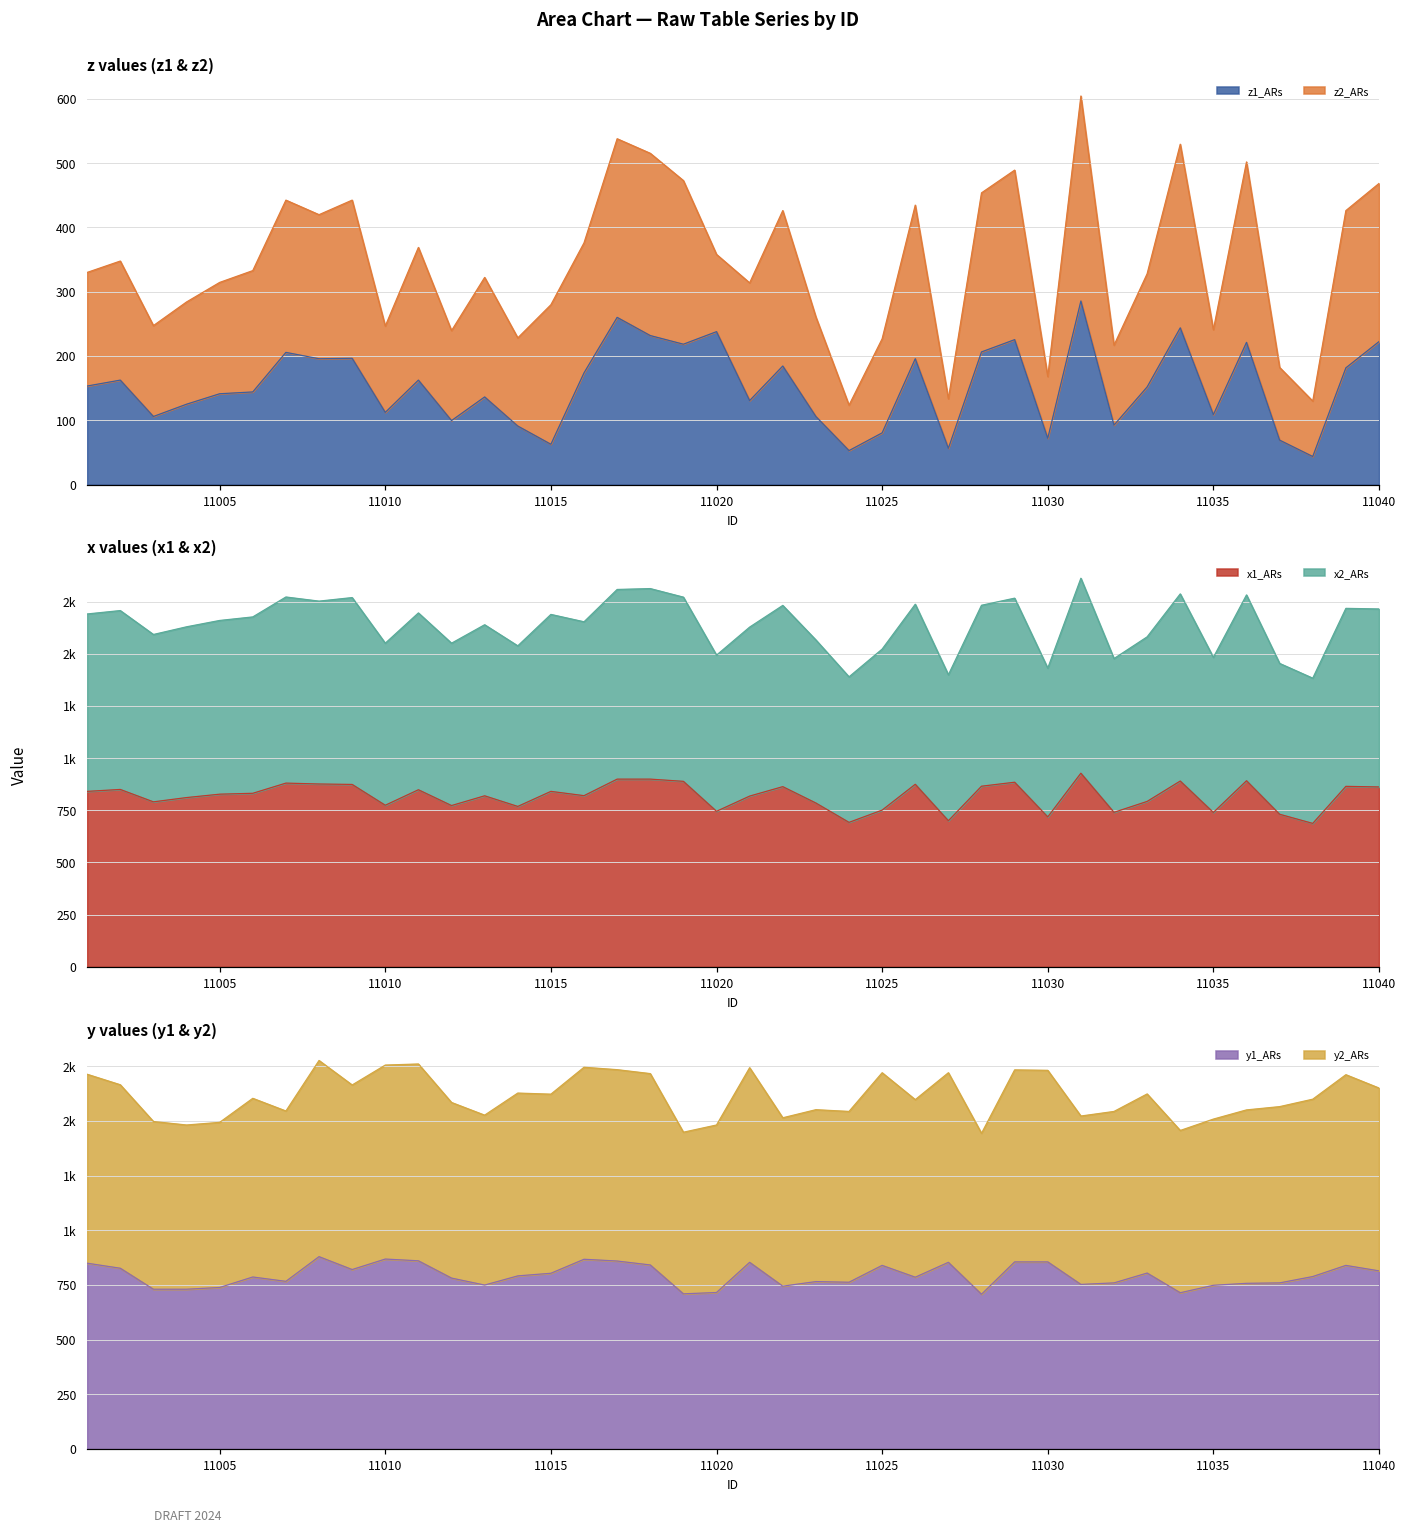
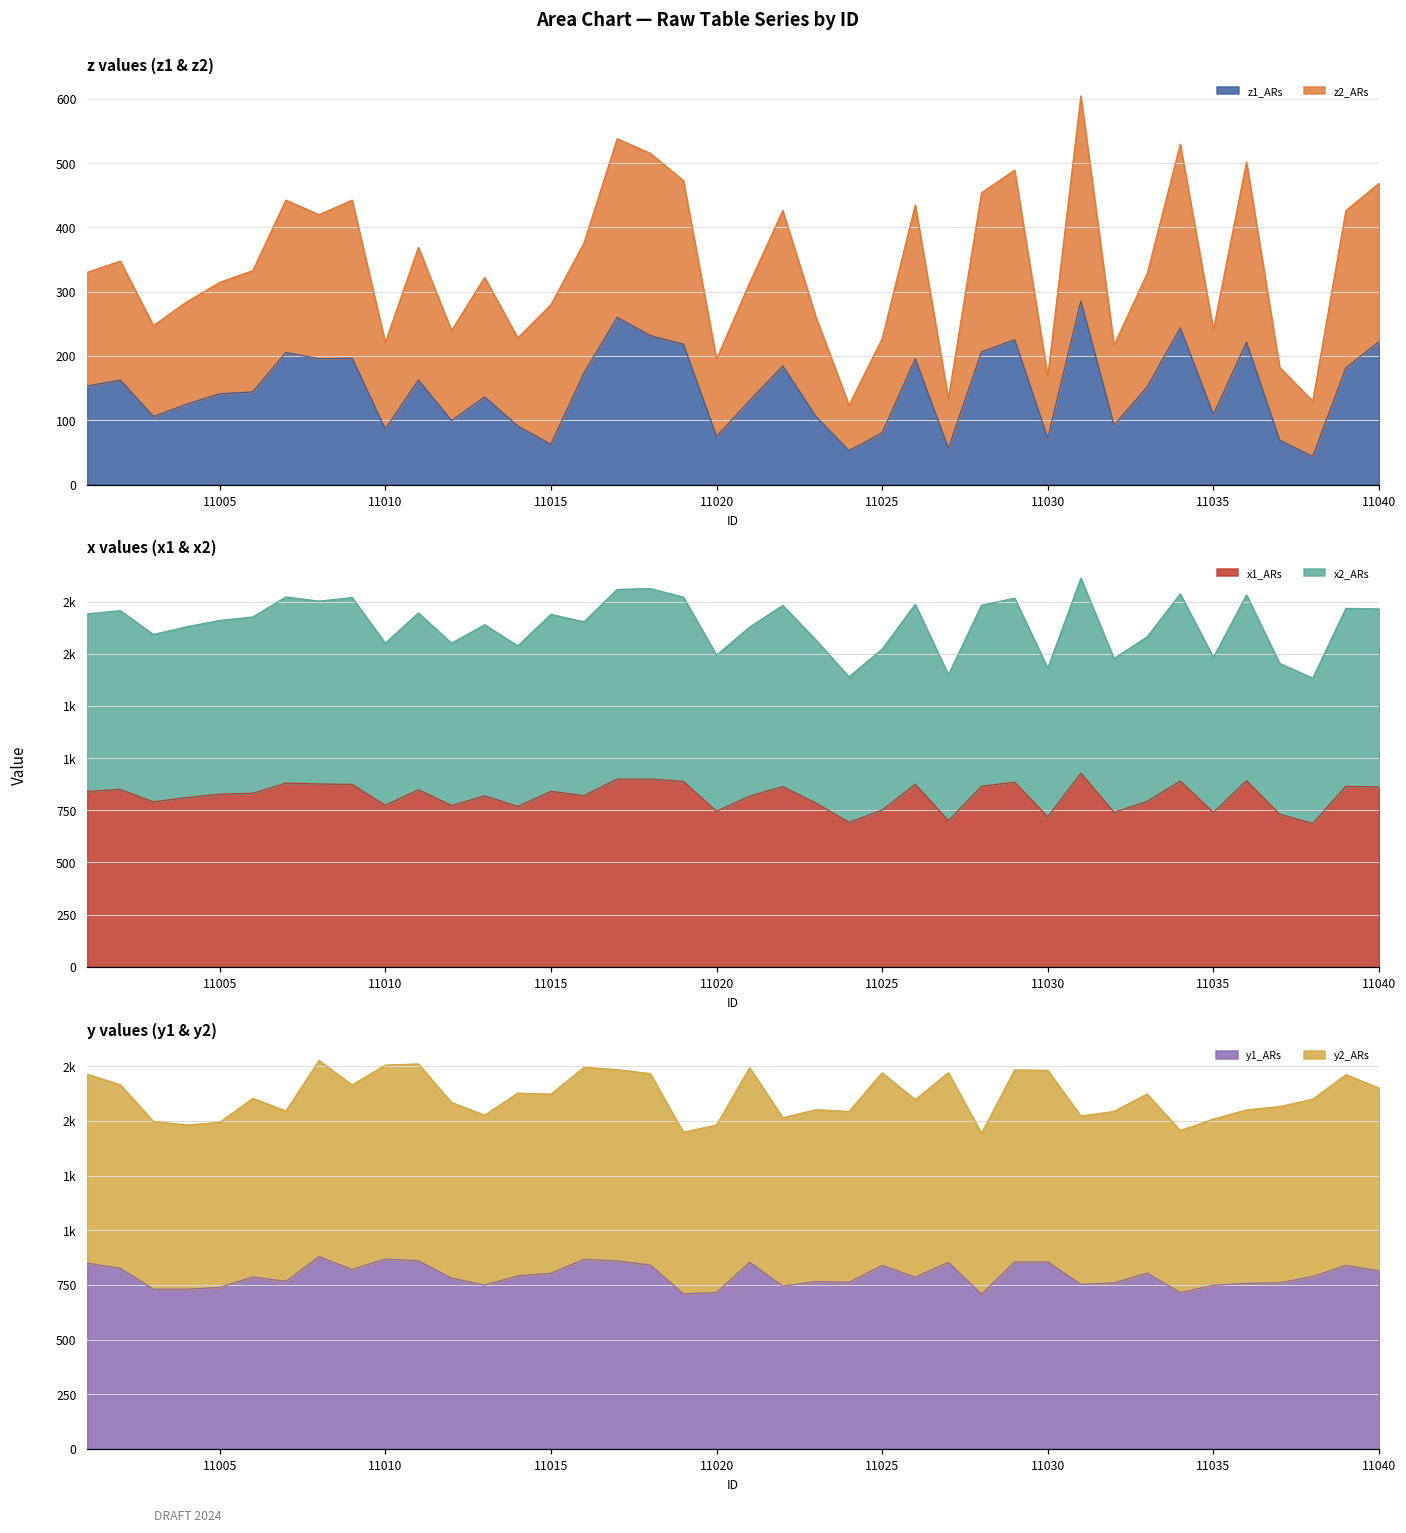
z values (z1 & z2), z1_ARs, 11010: 110 -> 90
z values (z1 & z2), z1_ARs, 11020: 240 -> 70
